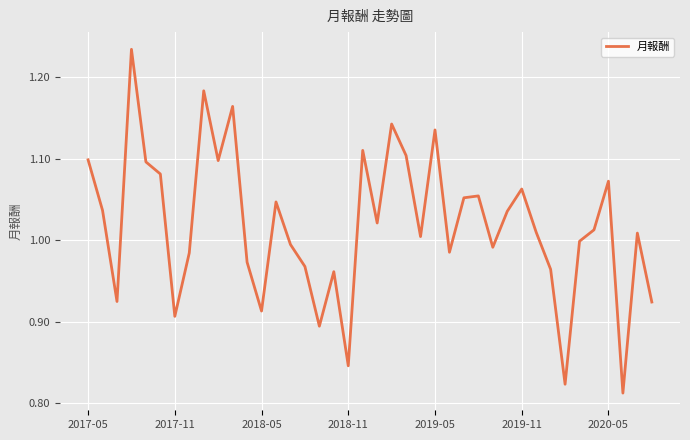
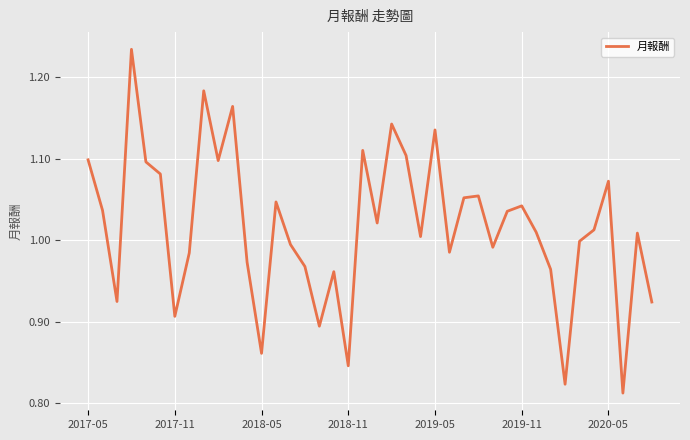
2018-05: 0.91 -> 0.86
2019-11: 1.06 -> 1.04
